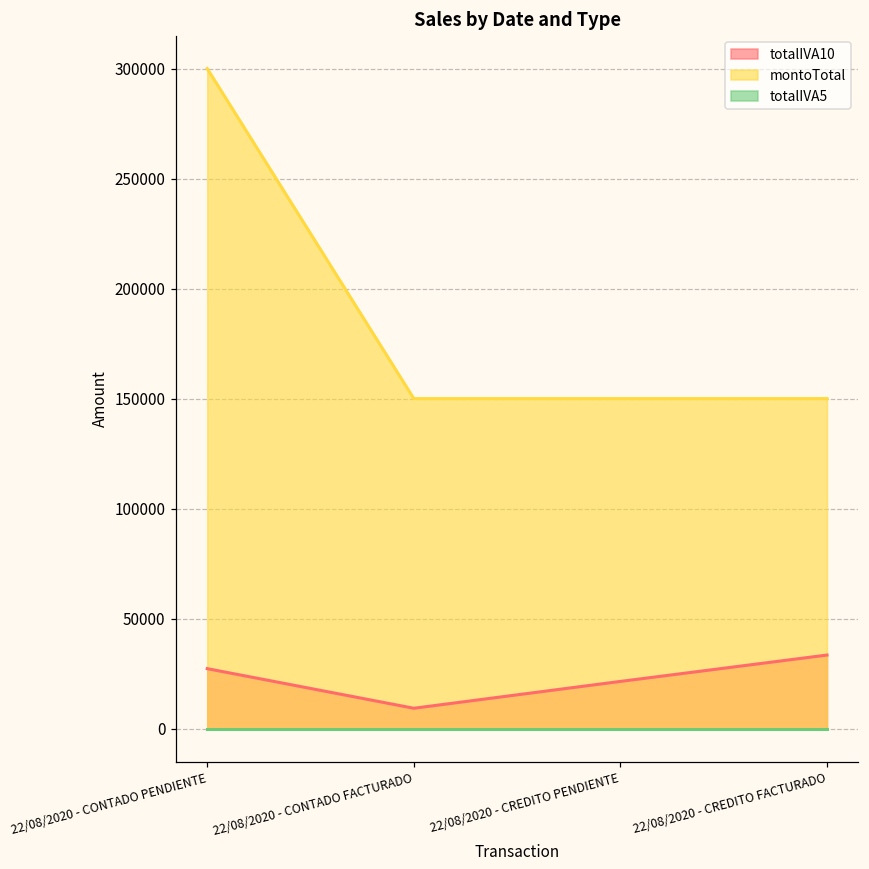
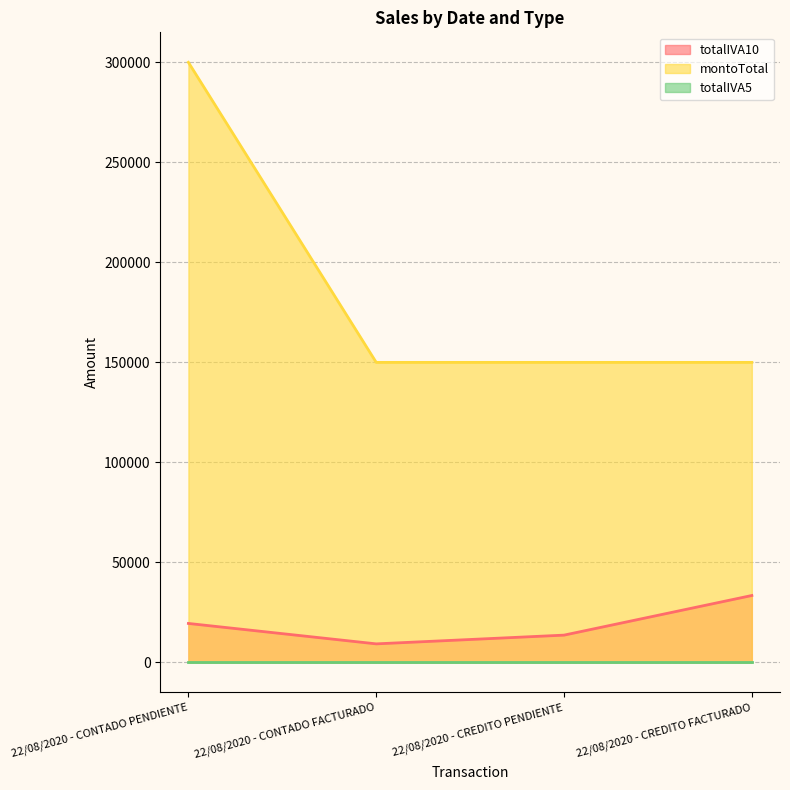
totalIVA10, 22/08/2020 - CONTADO PENDIENTE: 27000 -> 19000
totalIVA10, 22/08/2020 - CREDITO PENDIENTE: 21000 -> 14000
